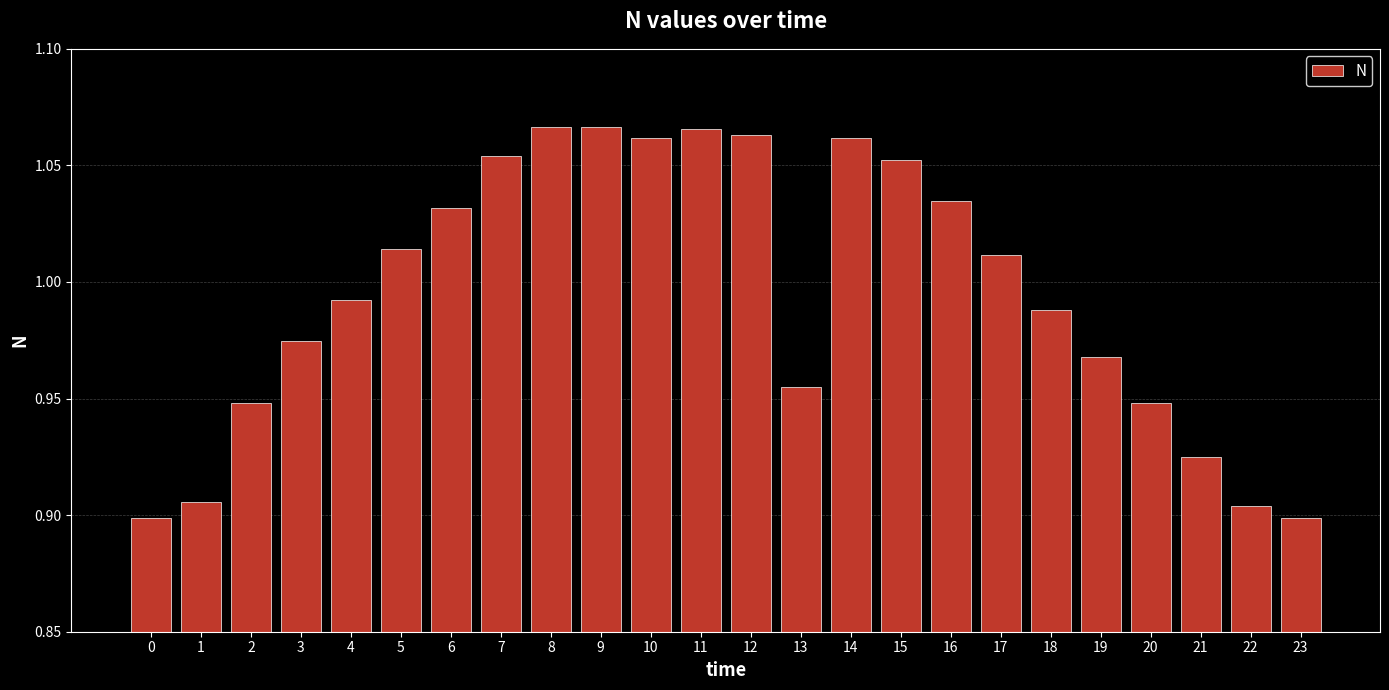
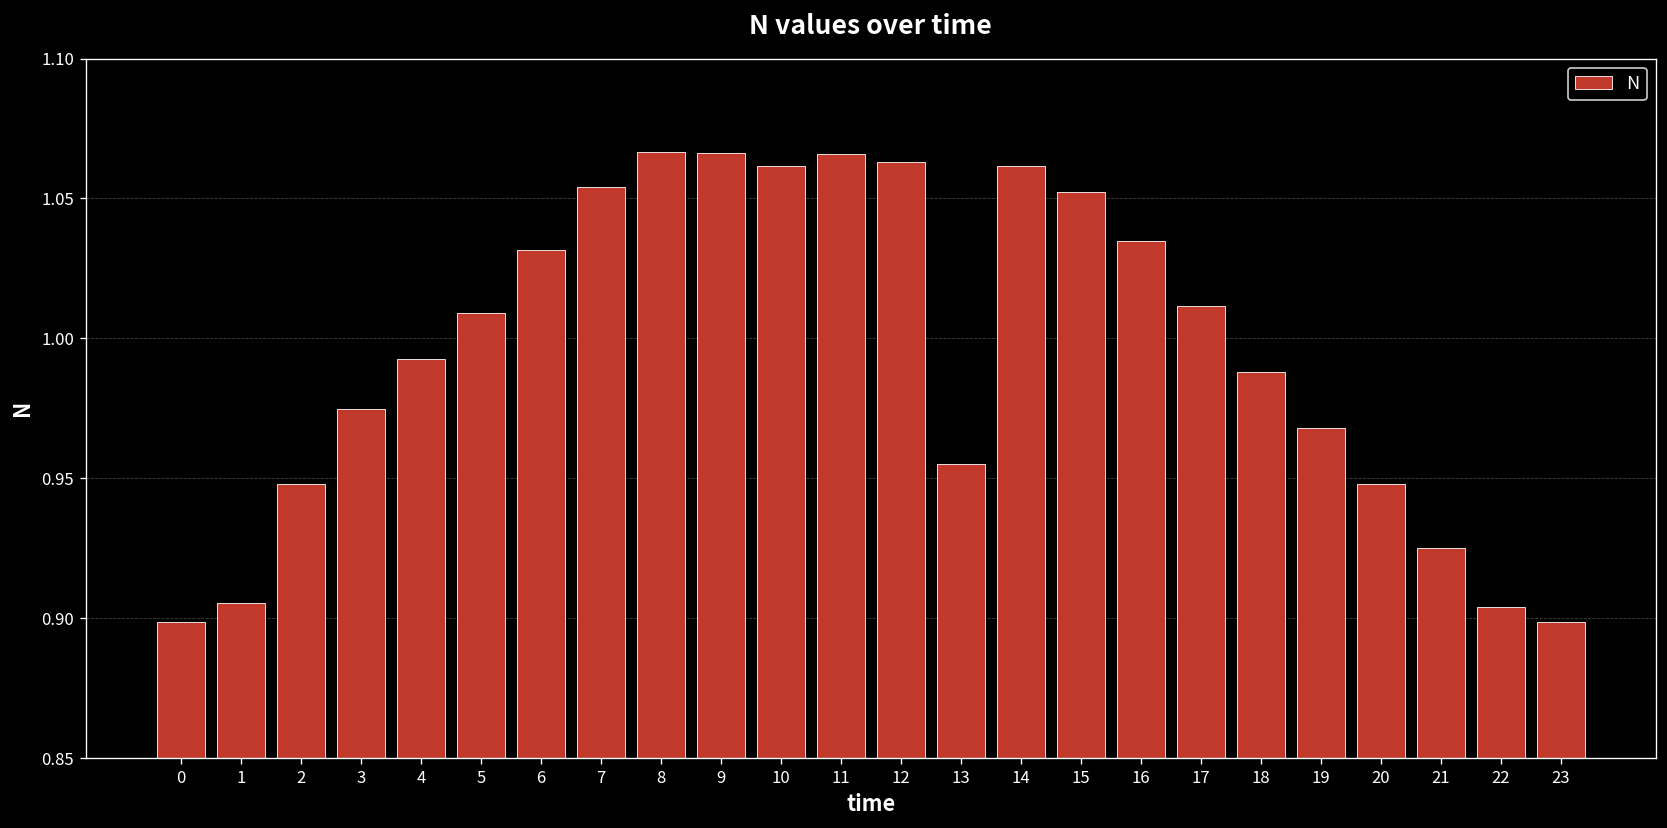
5: 1.014 -> 1.009
